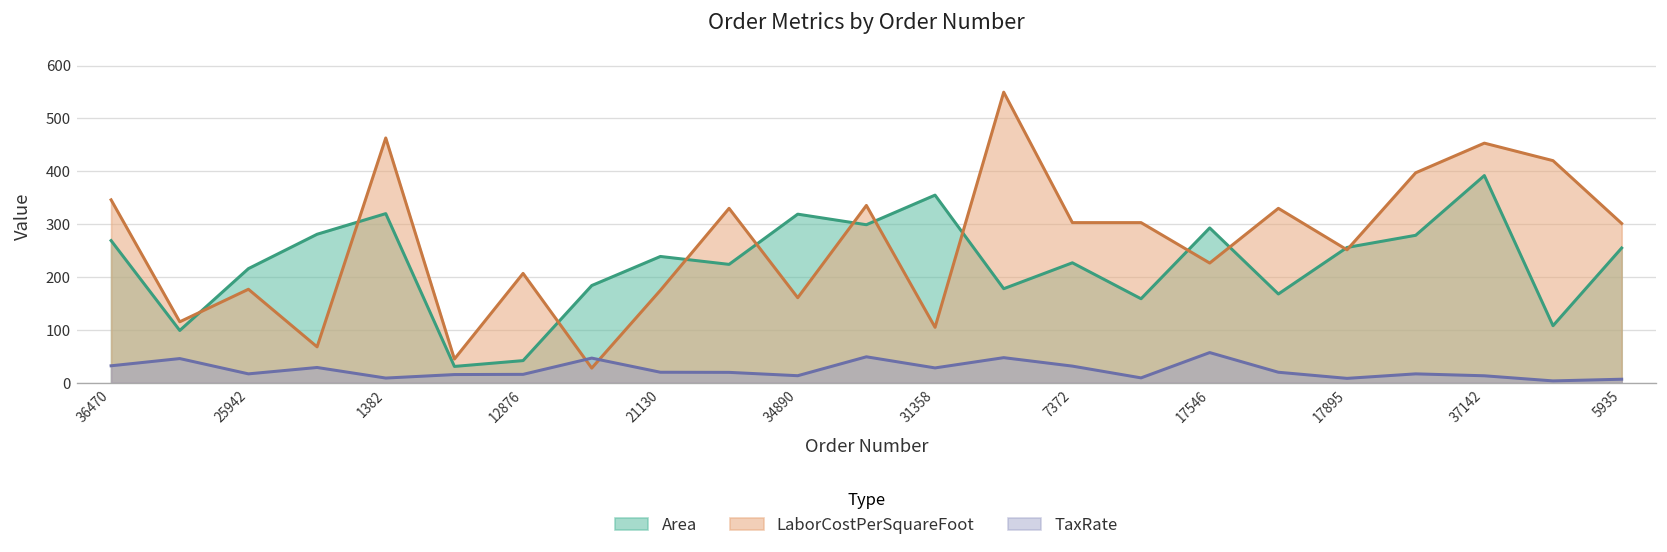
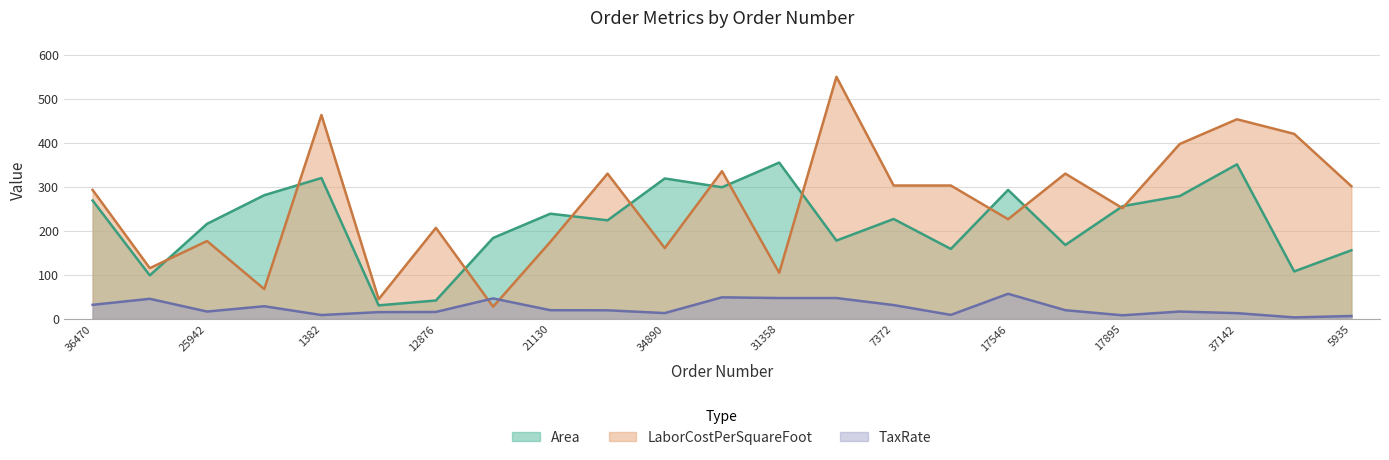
LaborCostPerSquareFoot, 36470: 350 -> 290
TaxRate, 31358: 30 -> 50
Area, 37142: 390 -> 350
Area, 5935: 260 -> 160
